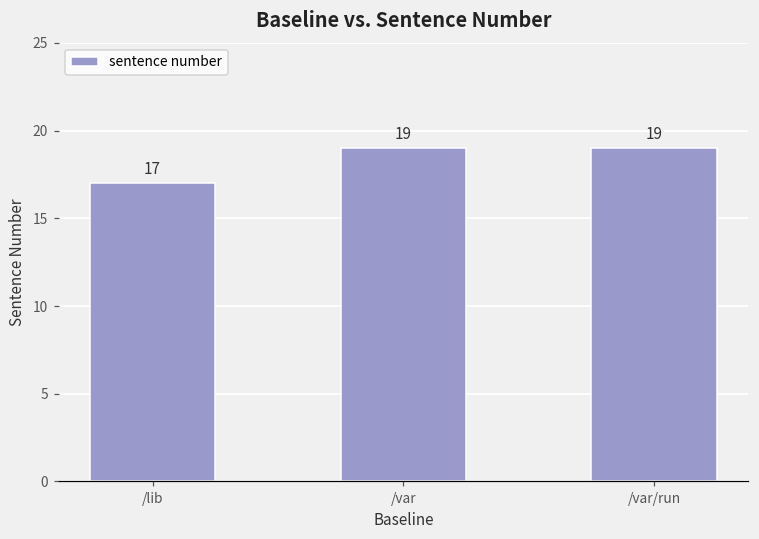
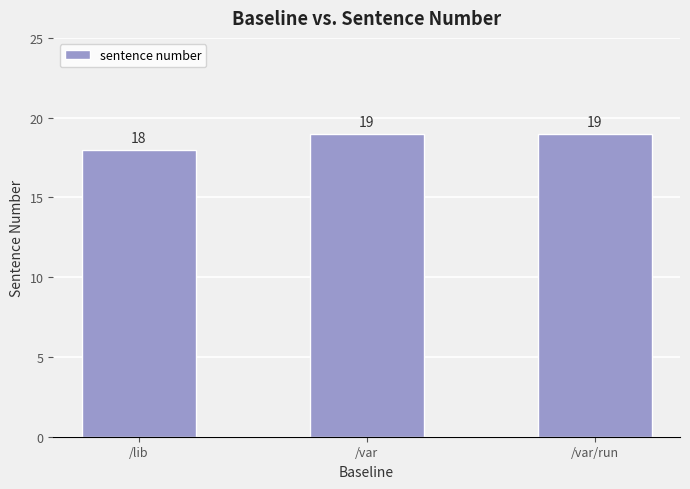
/lib: 17 -> 18
